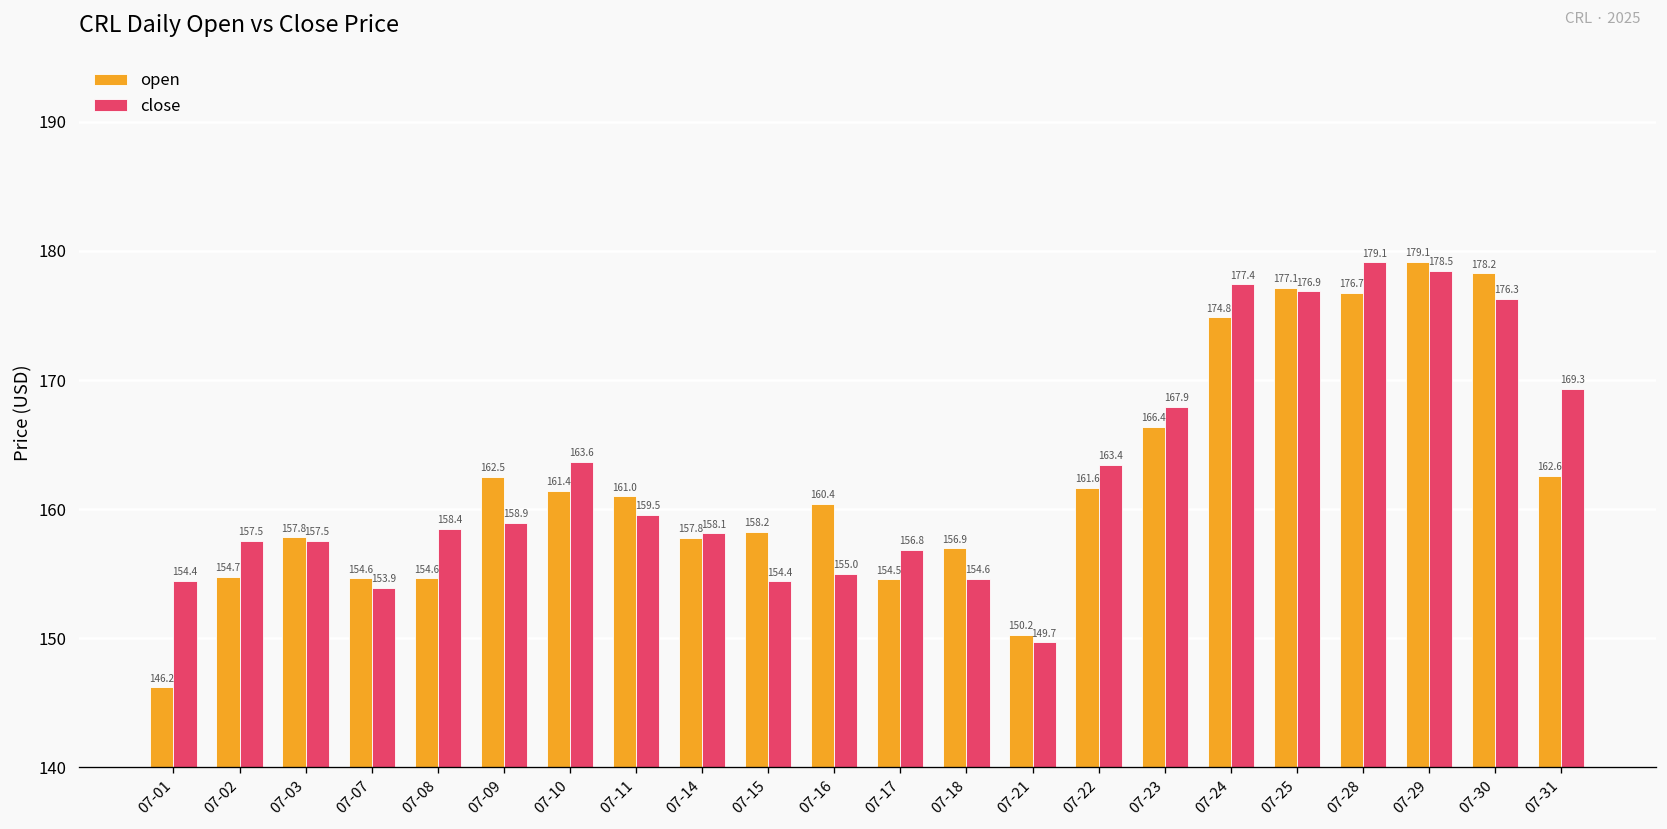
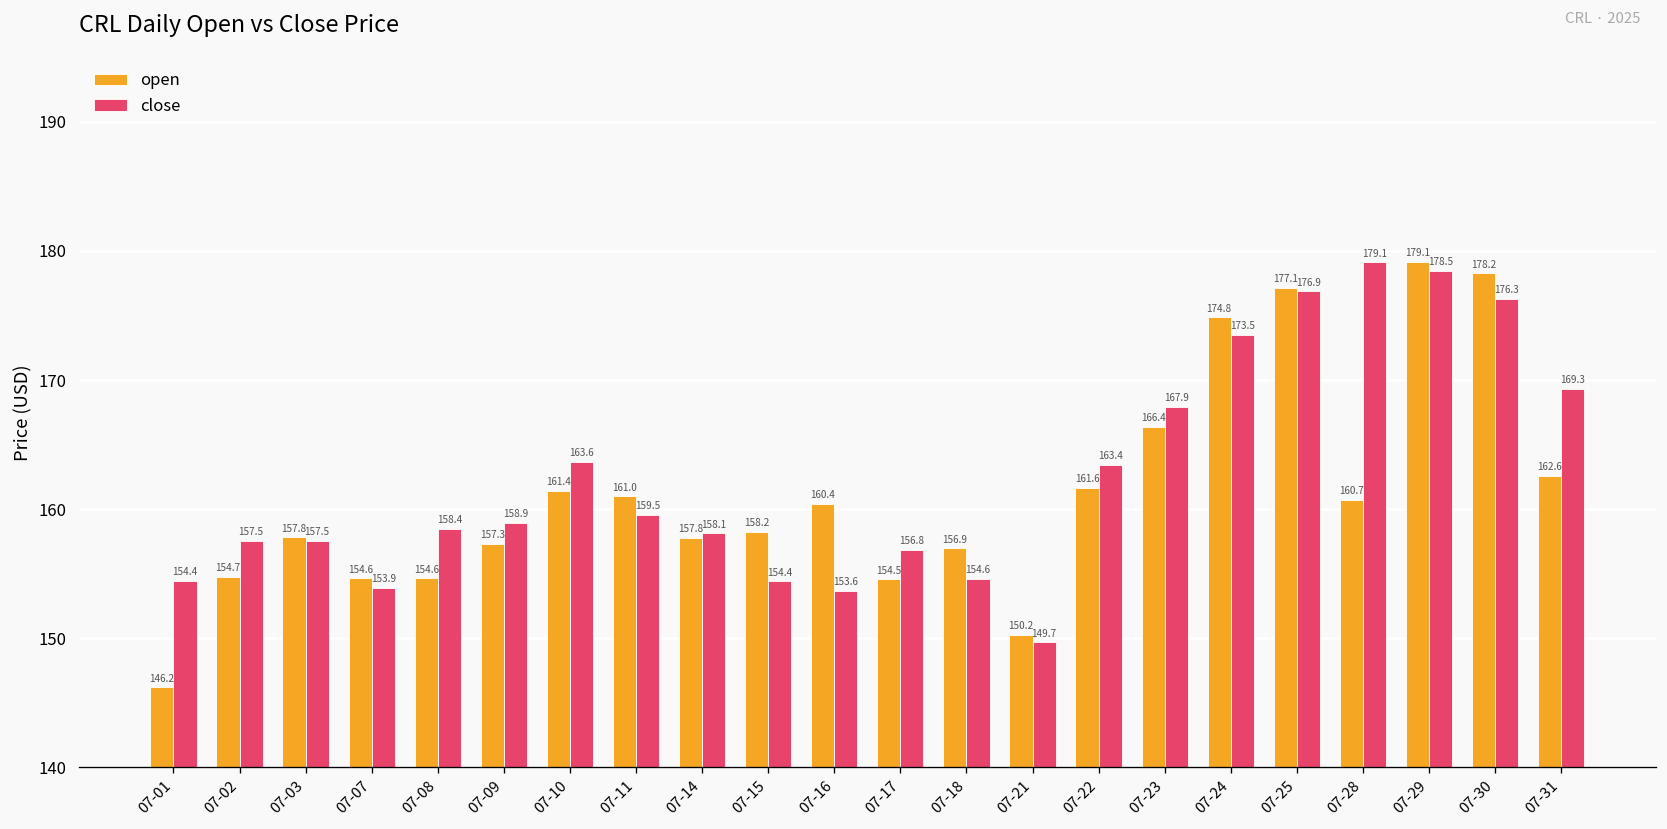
open, 07-09: 162.5 -> 157.3
close, 07-16: 155.0 -> 153.6
close, 07-24: 177.4 -> 173.5
open, 07-28: 176.7 -> 160.7
